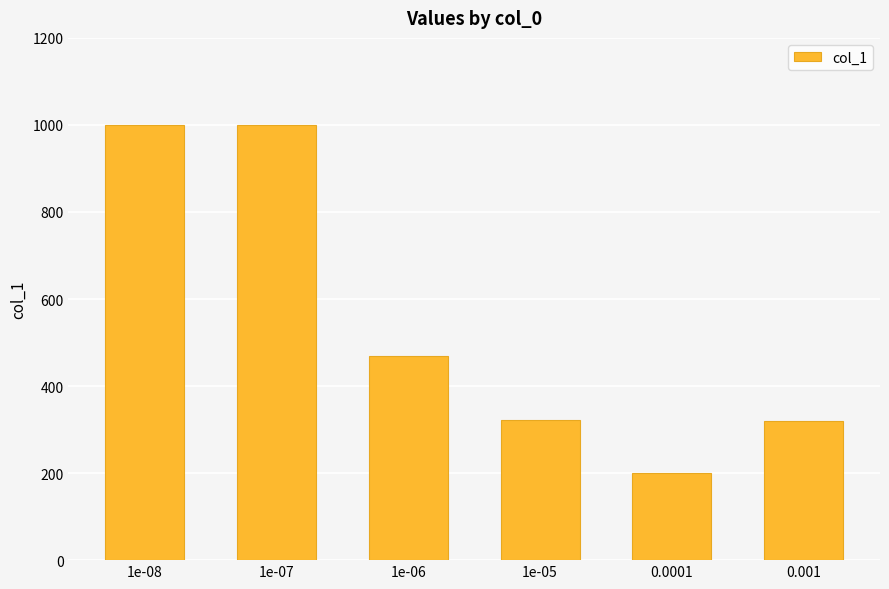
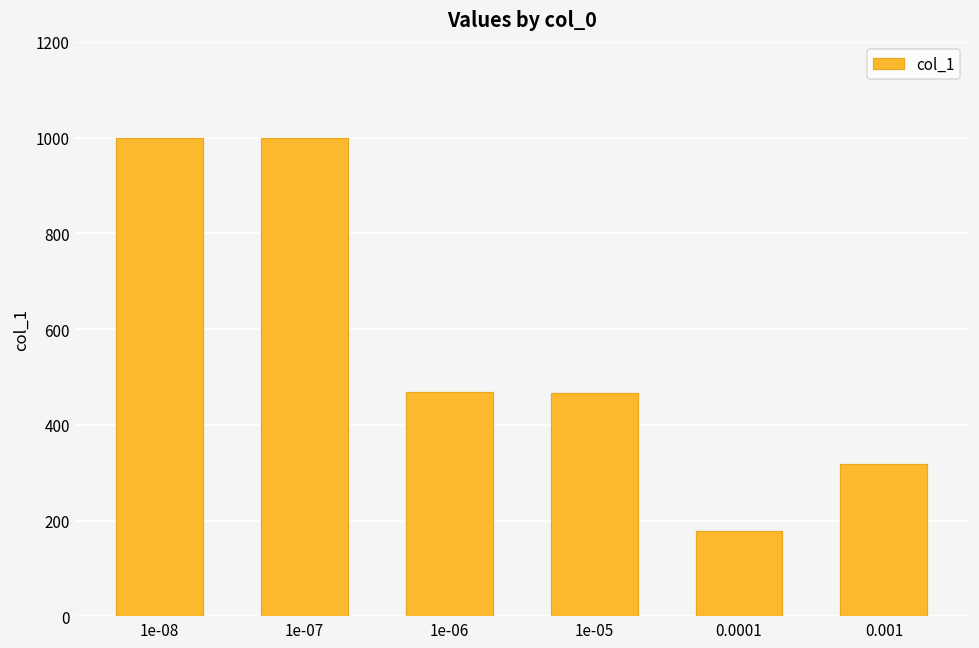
1e-05: 320 -> 470
0.0001: 200 -> 180
